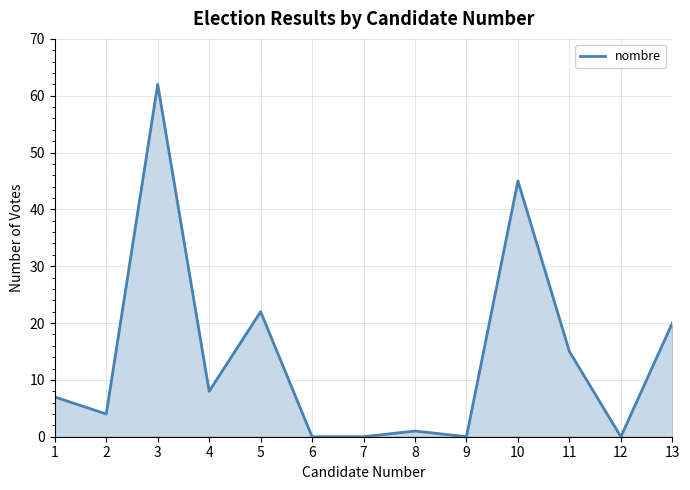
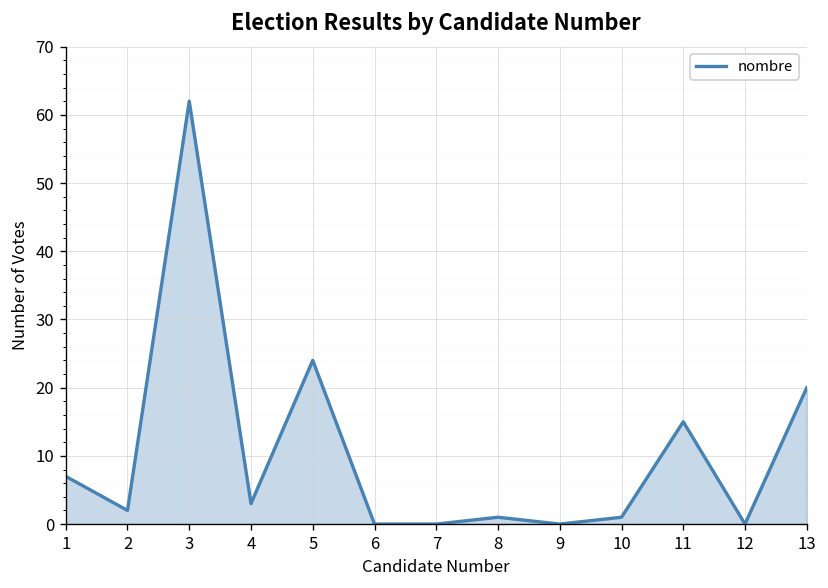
2: 4 -> 2
4: 8 -> 3
5: 22 -> 24
10: 45 -> 1
